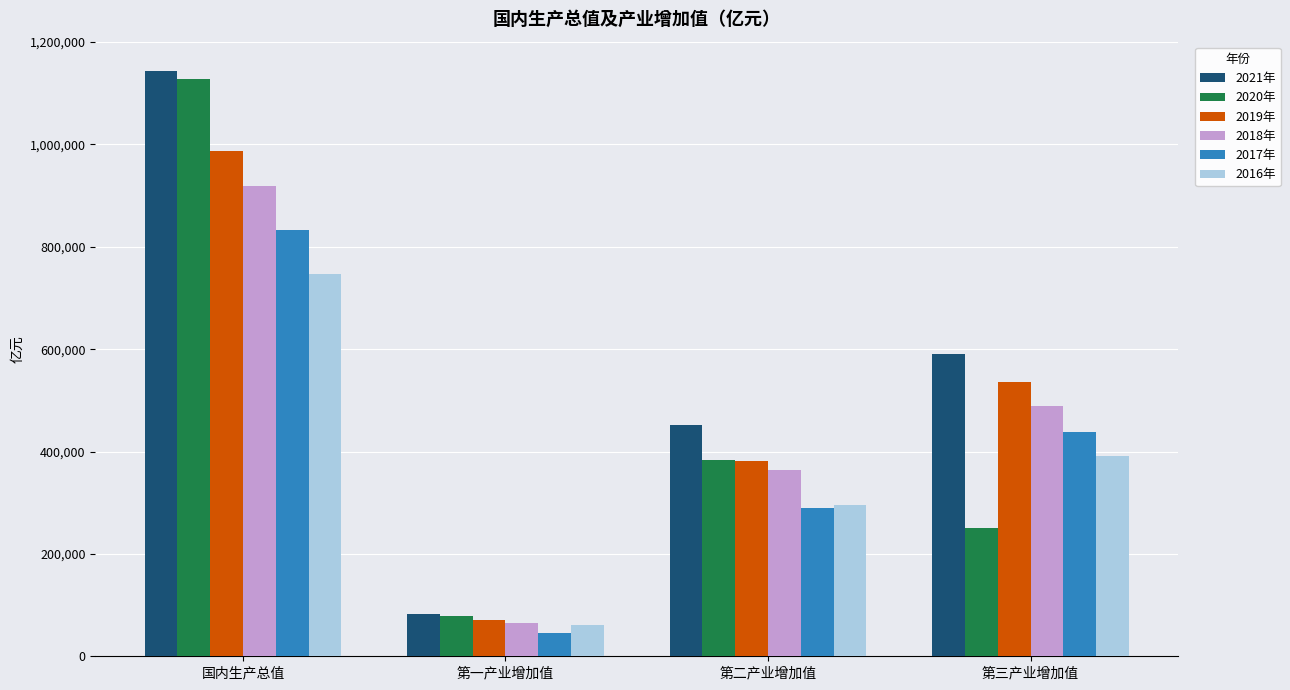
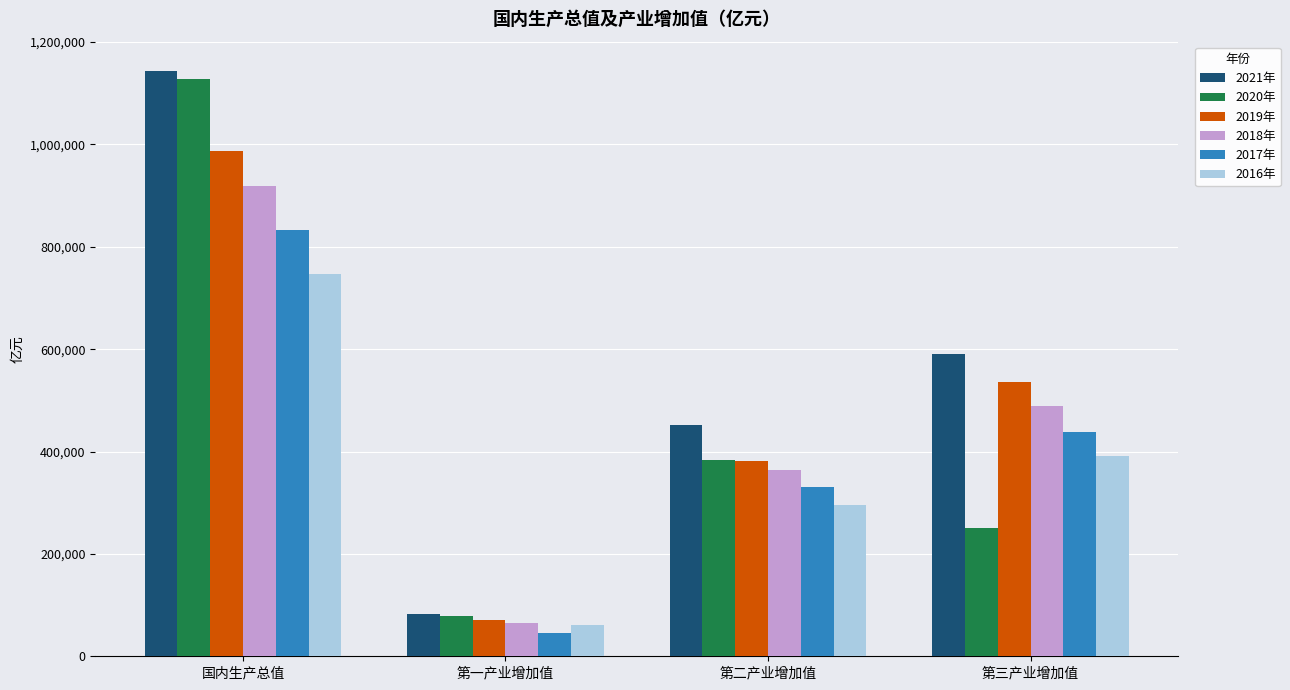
2017年, 第二产业增加值: 290,000 -> 330,000
